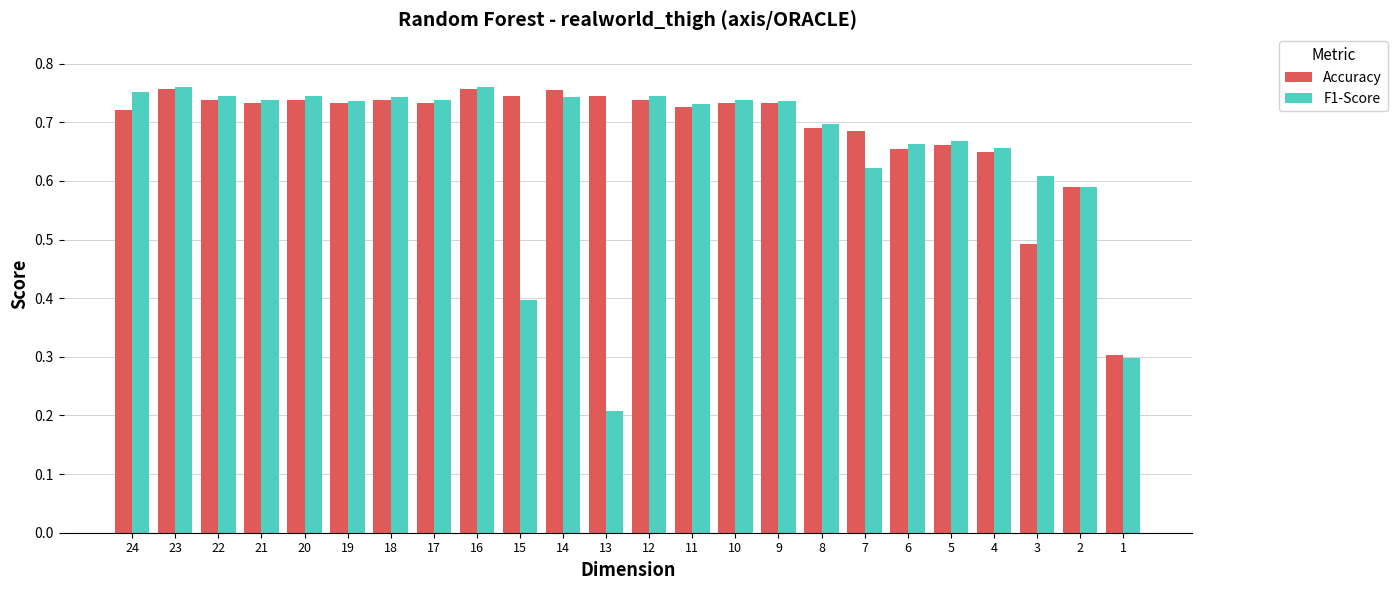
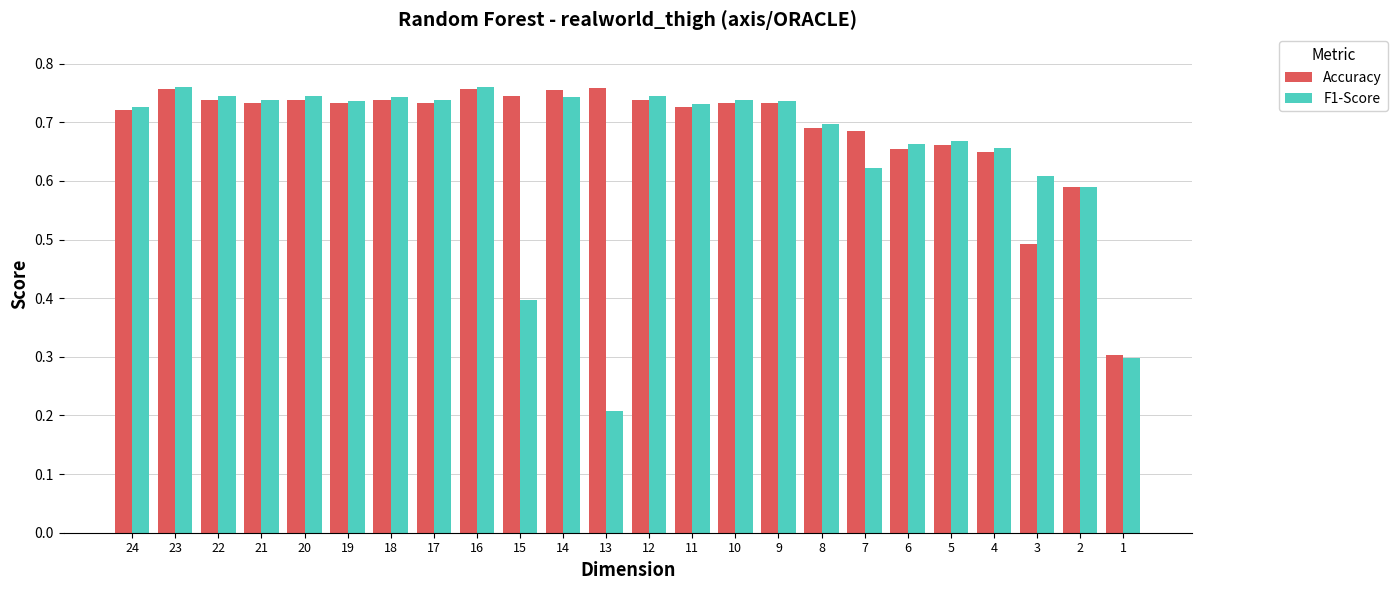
F1-Score, 24: 0.75 -> 0.73
Accuracy, 13: 0.74 -> 0.76
